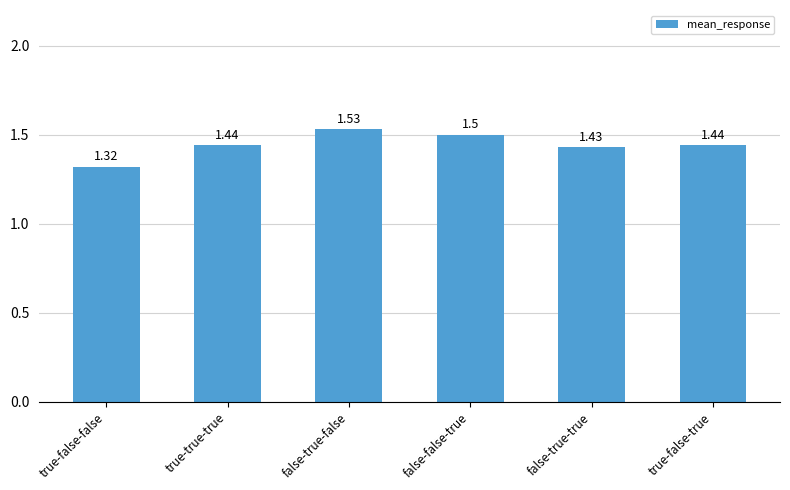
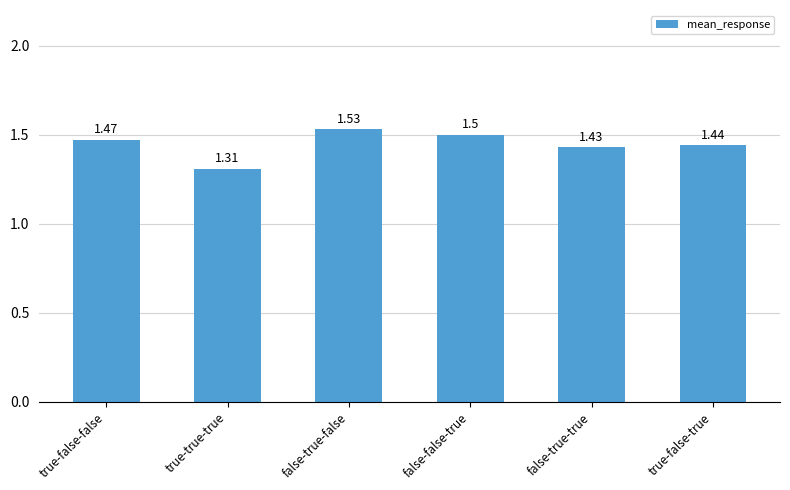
true-false-false: 1.32 -> 1.47
true-true-true: 1.44 -> 1.31
